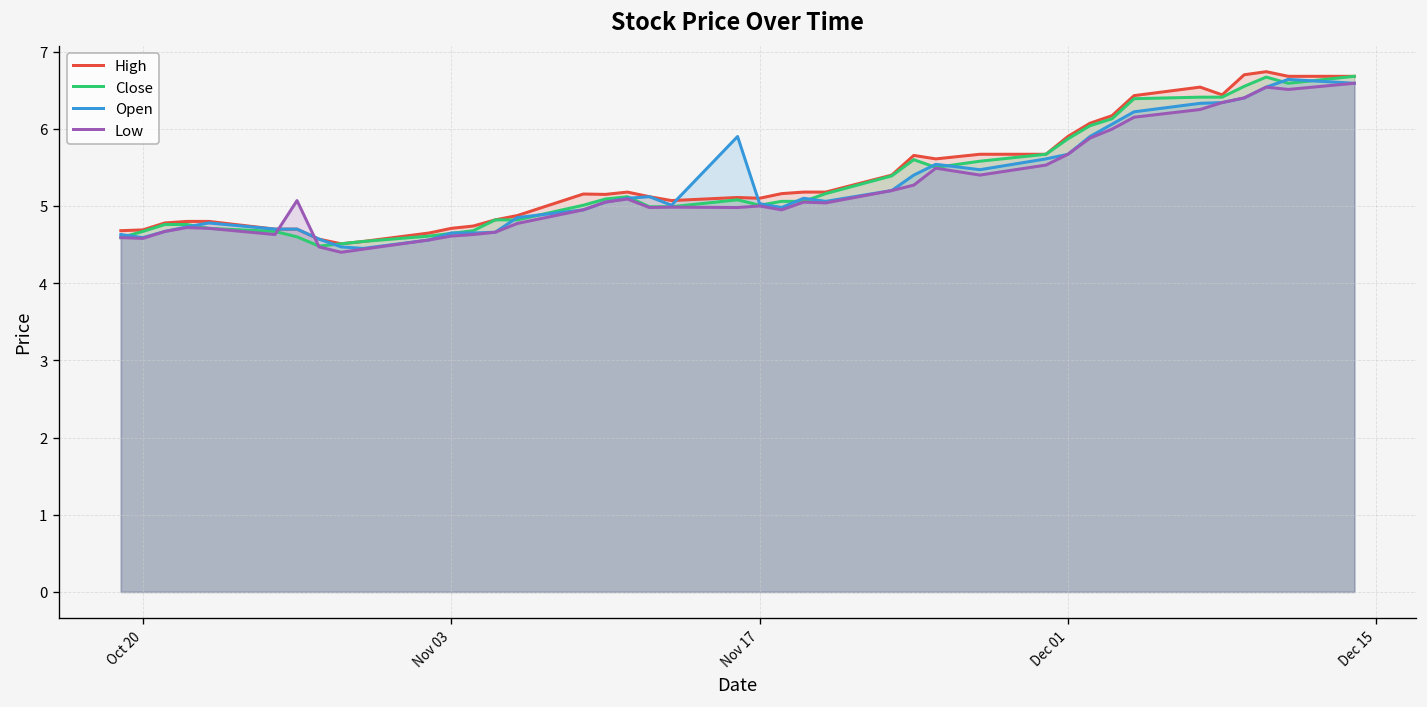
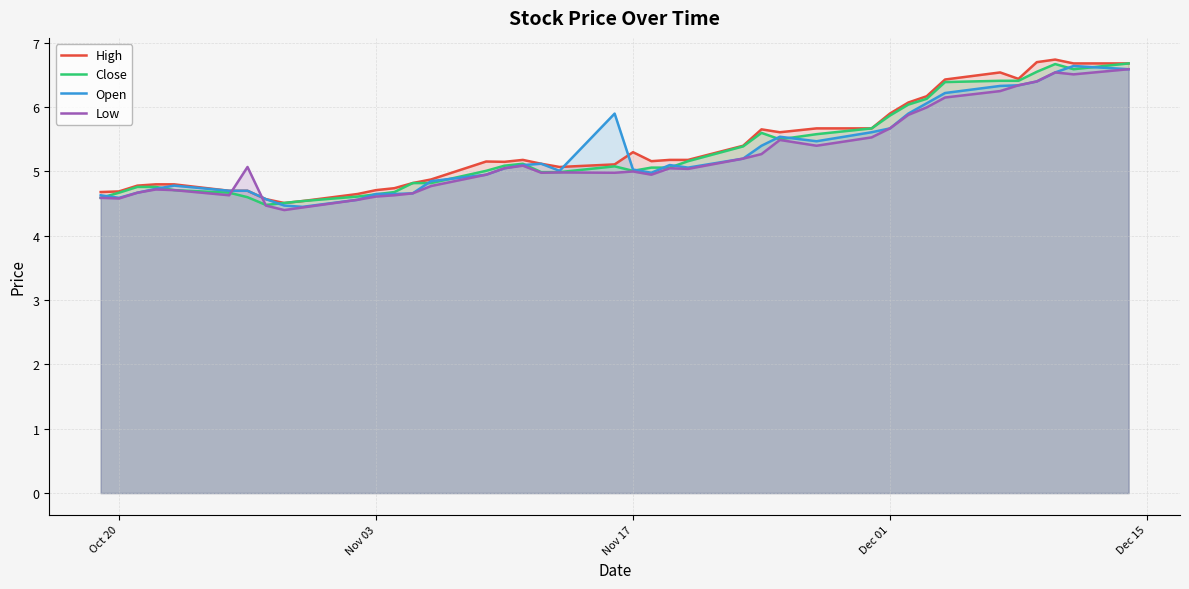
High, Nov 17: 5.1 -> 5.3
